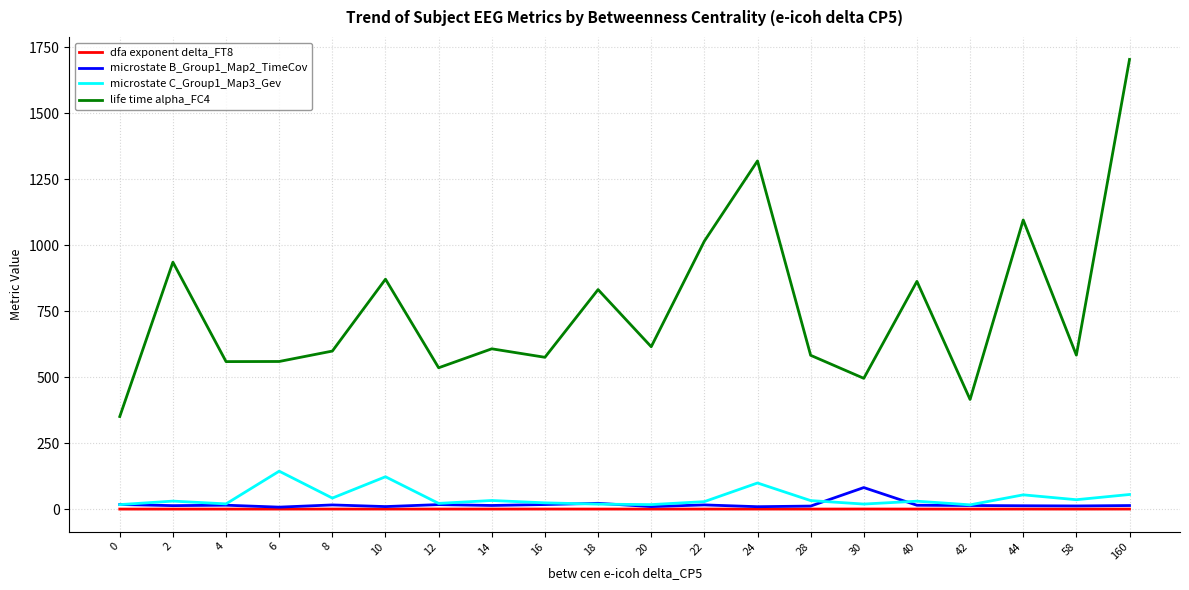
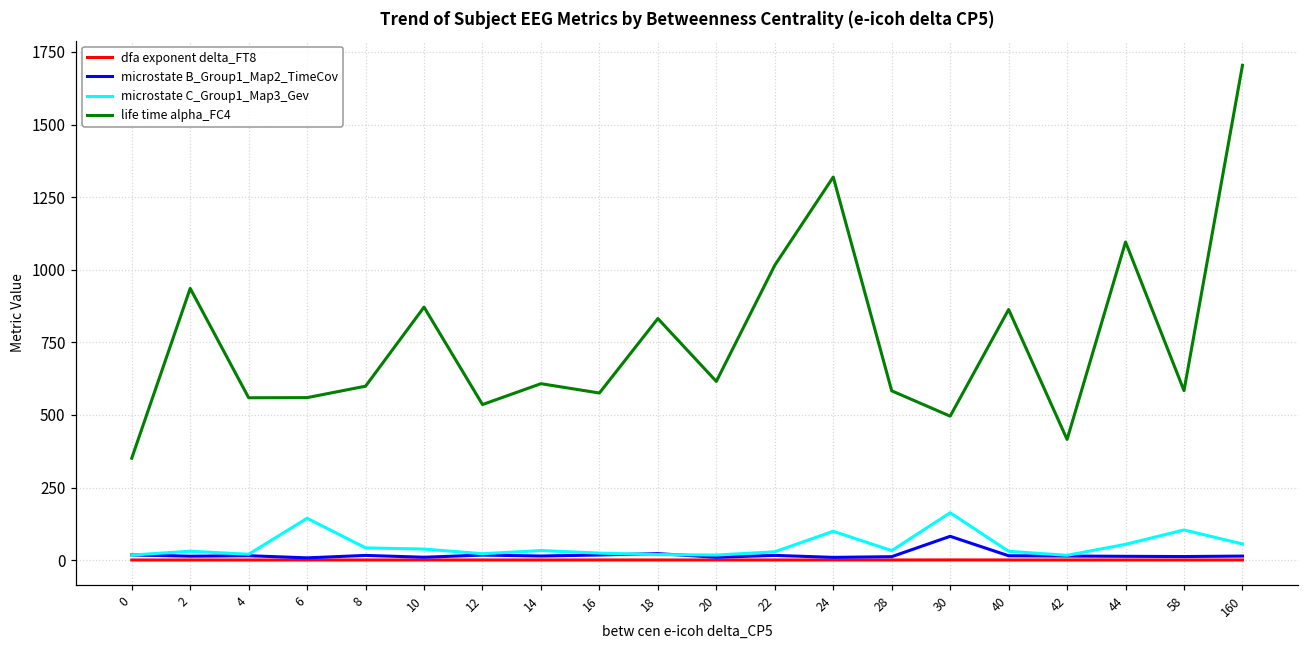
microstate C_Group1_Map3_Gev, 10: 120 -> 40
microstate C_Group1_Map3_Gev, 30: 20 -> 160
microstate C_Group1_Map3_Gev, 58: 40 -> 100
